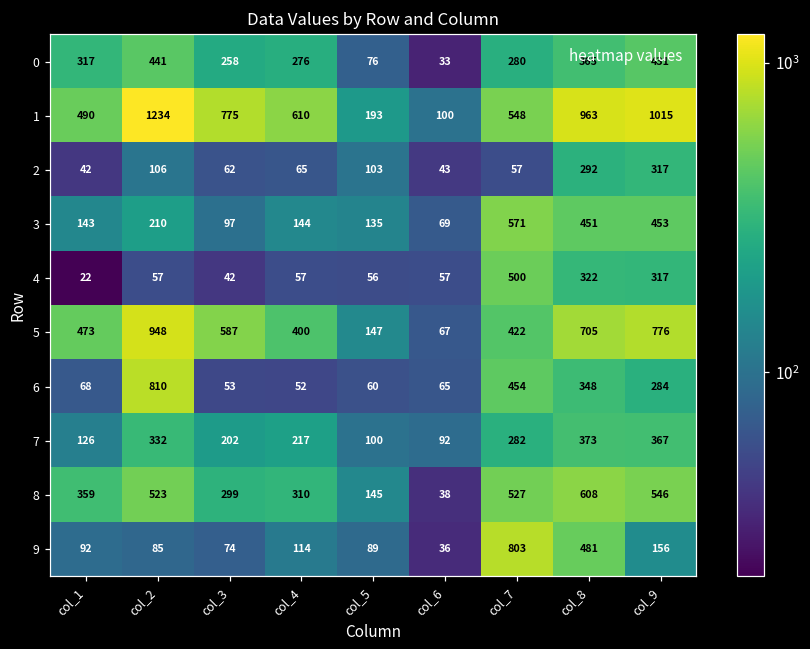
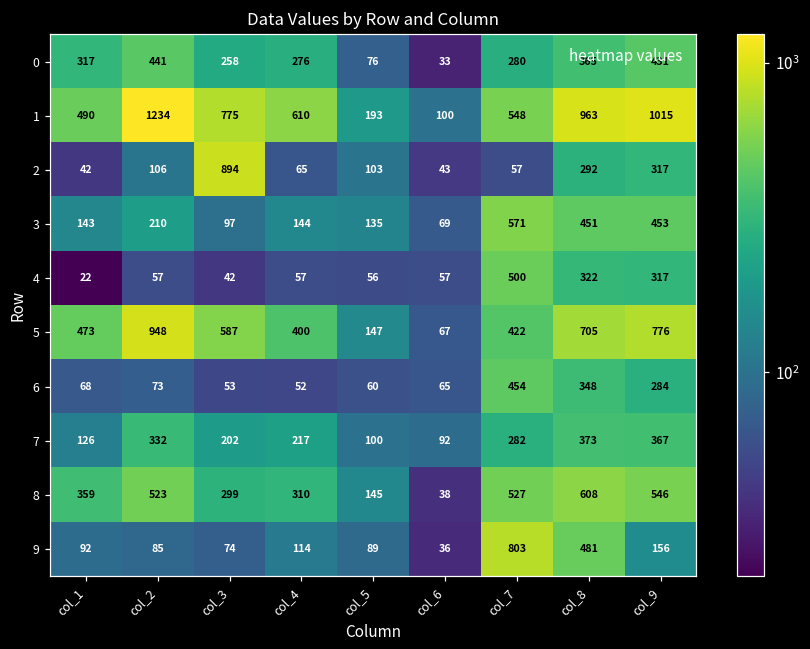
2, col_3: 62 -> 894
6, col_2: 810 -> 73
